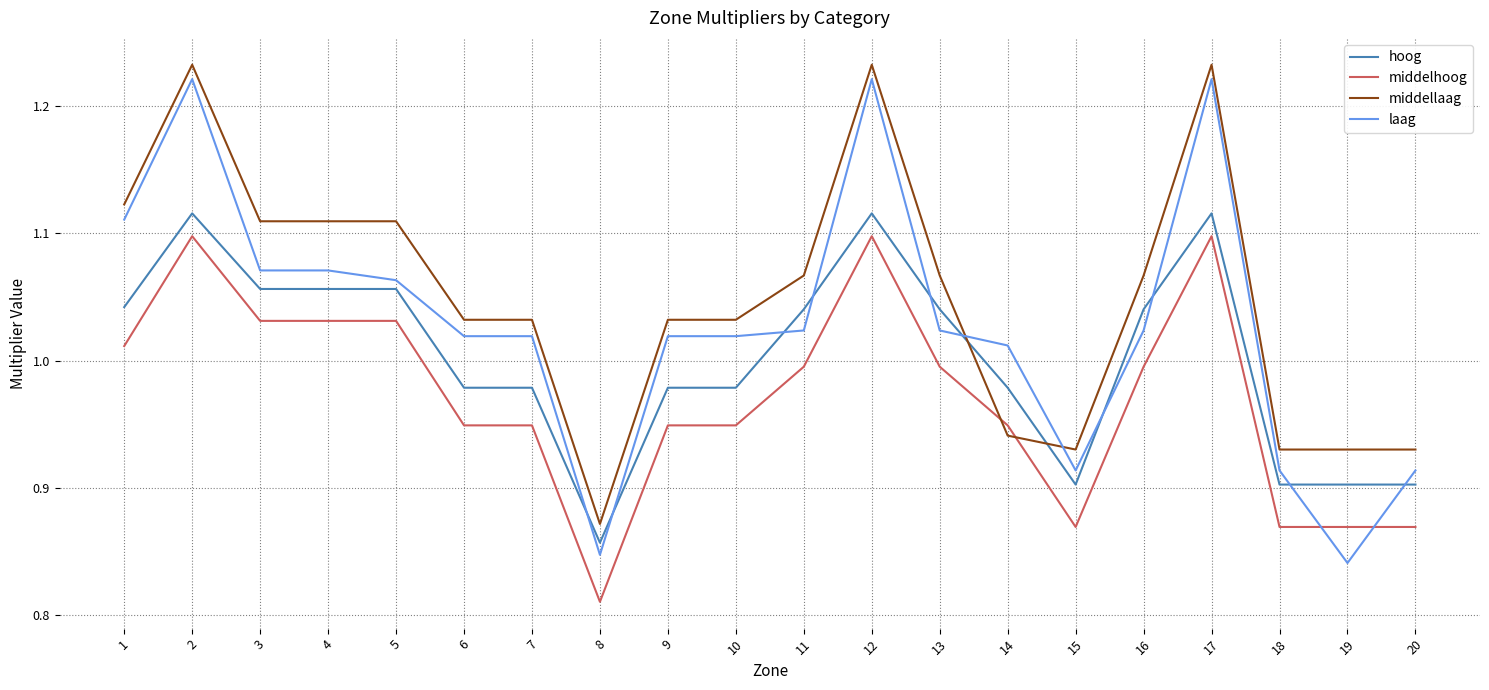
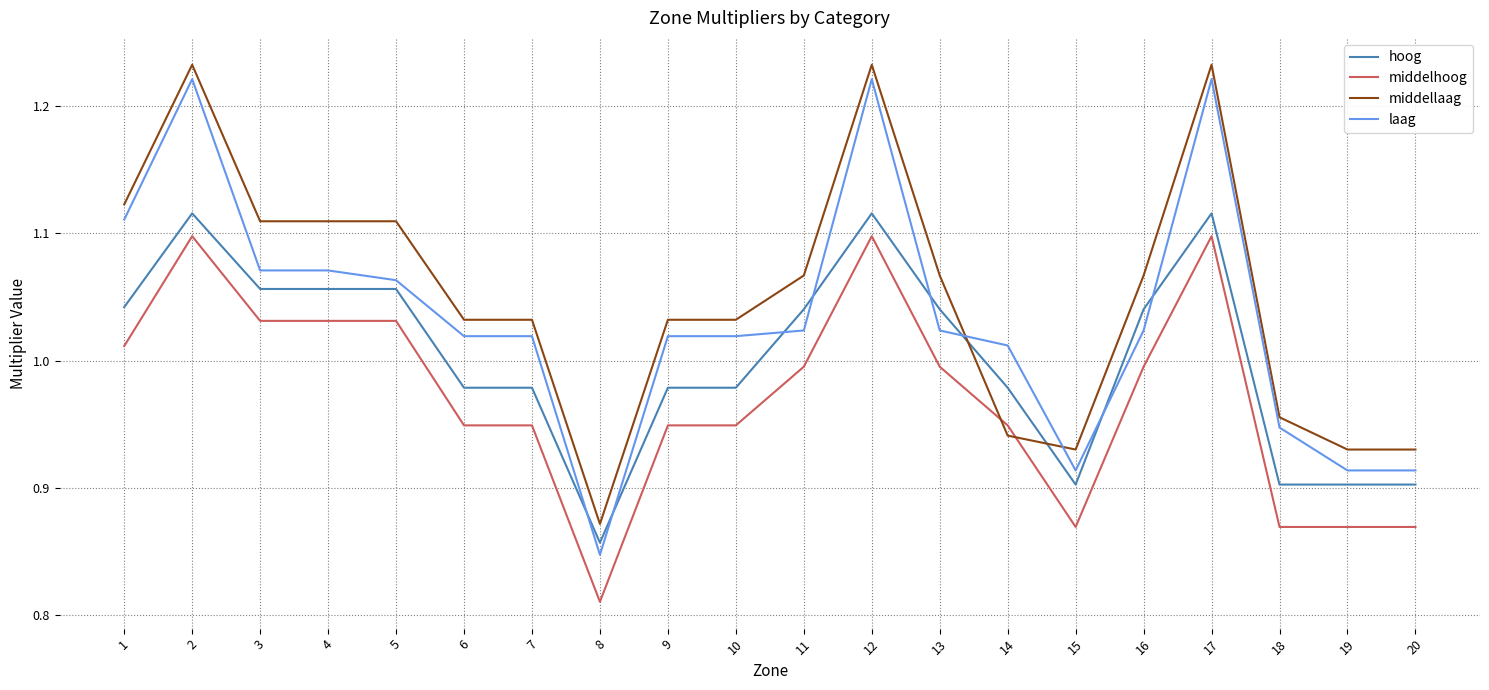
middellaag, 18: 0.930 -> 0.955
laag, 18: 0.914 -> 0.947
laag, 19: 0.841 -> 0.914
